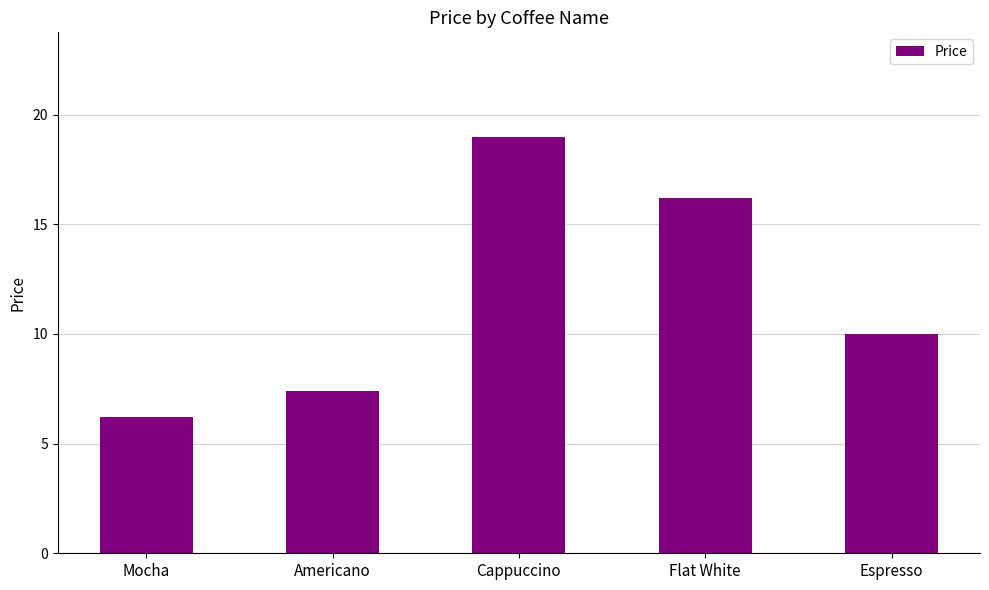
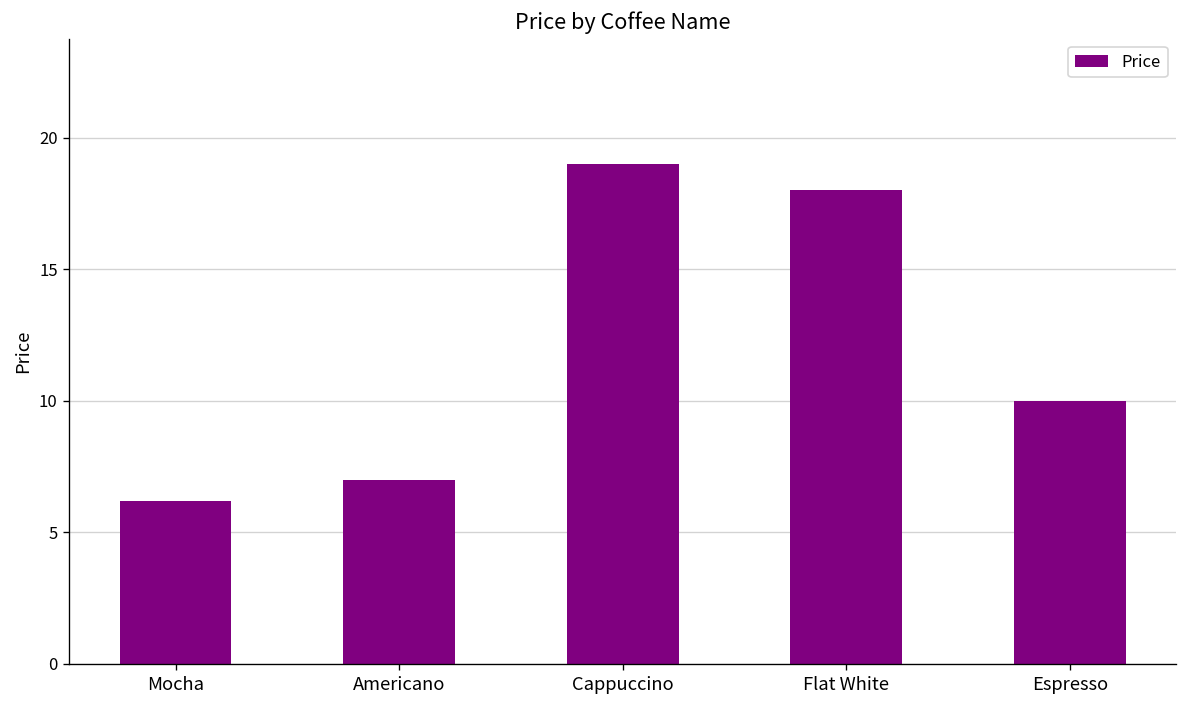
Americano: 7.4 -> 7.0
Flat White: 16.2 -> 18.0
